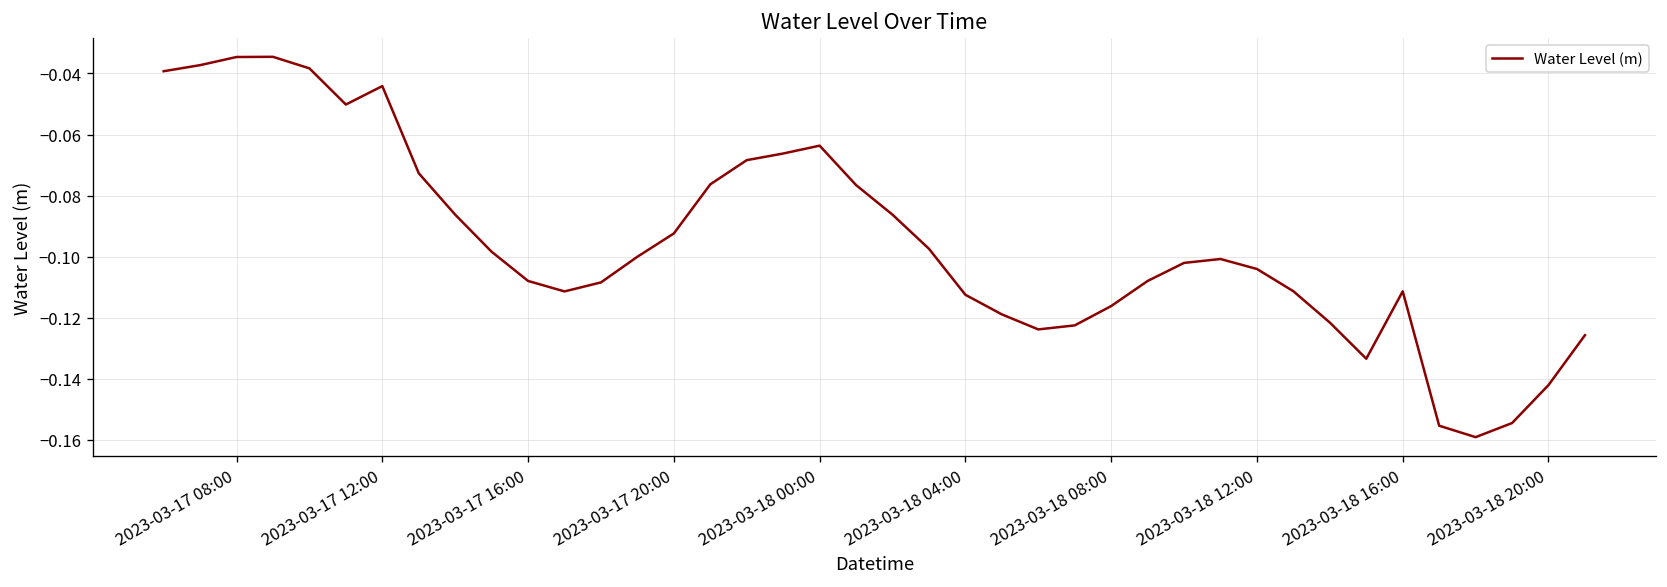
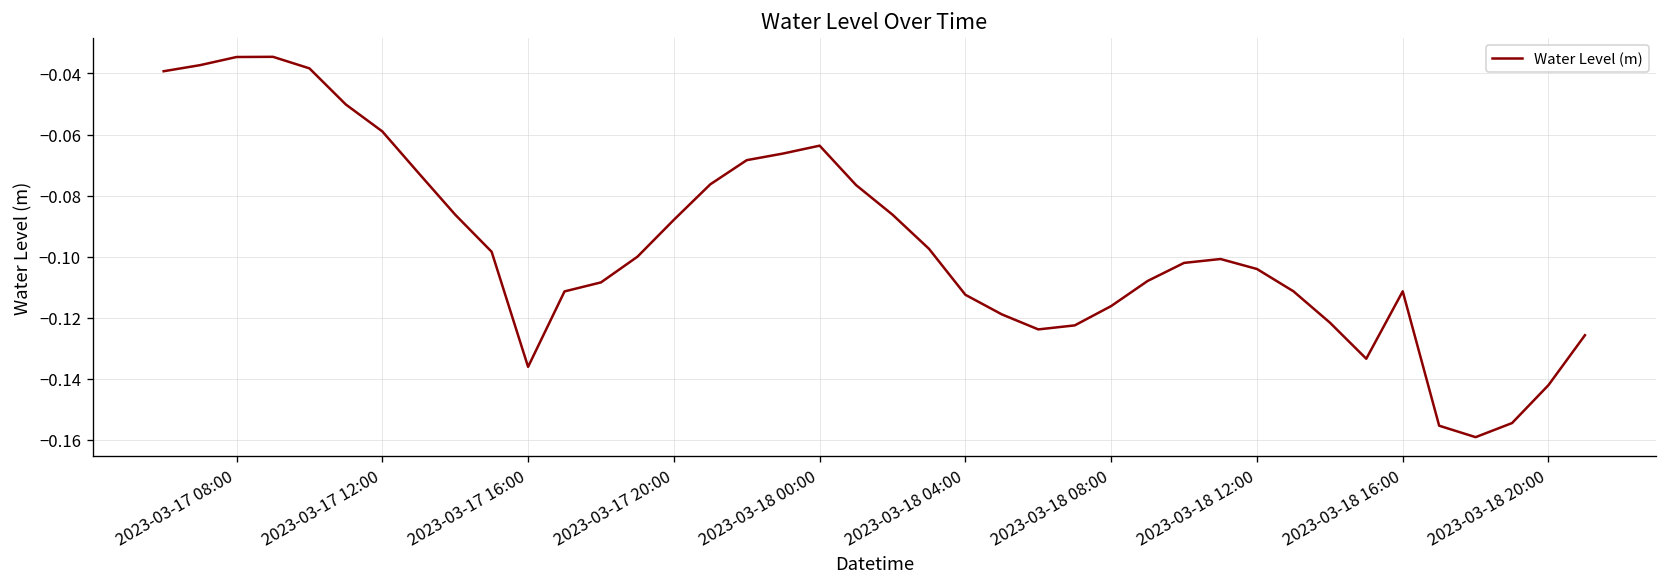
2023-03-17 12:00: -0.044 -> -0.059
2023-03-17 16:00: -0.108 -> -0.136
2023-03-17 20:00: -0.092 -> -0.088
